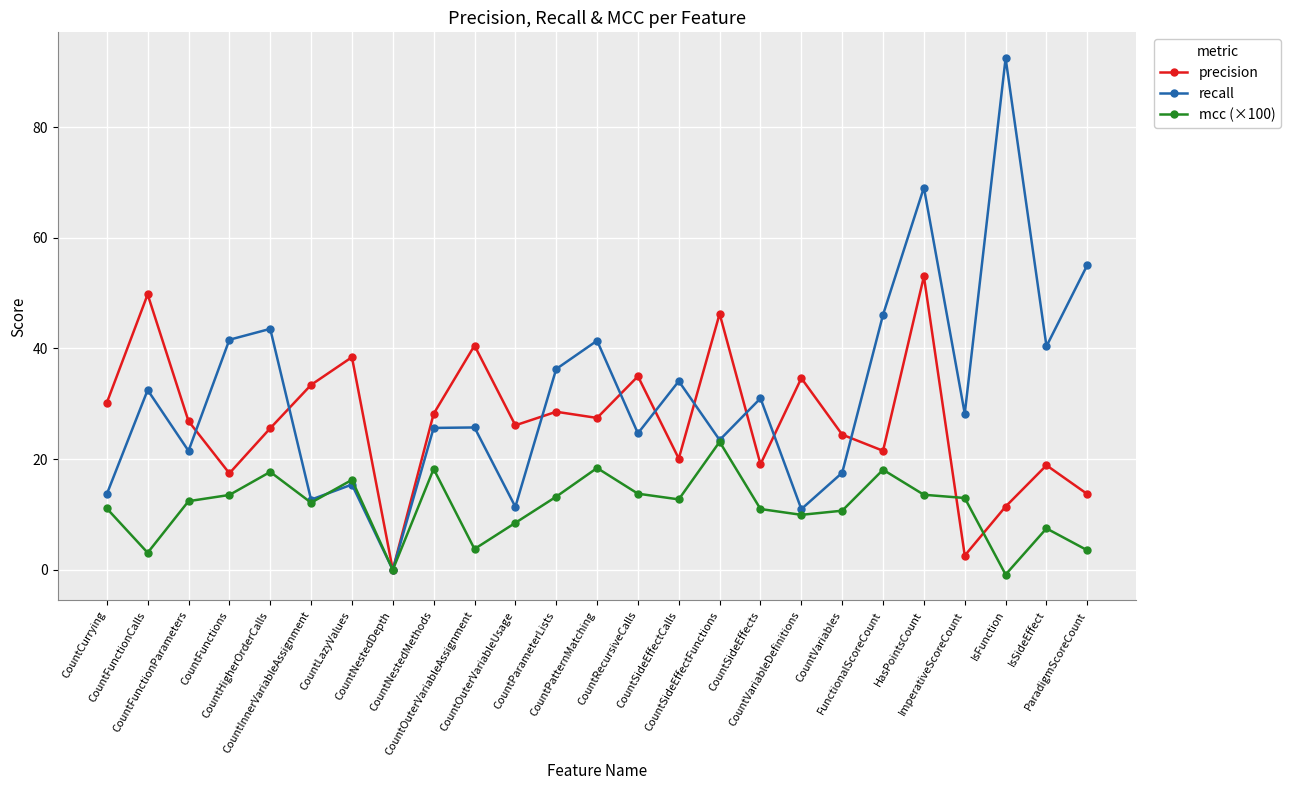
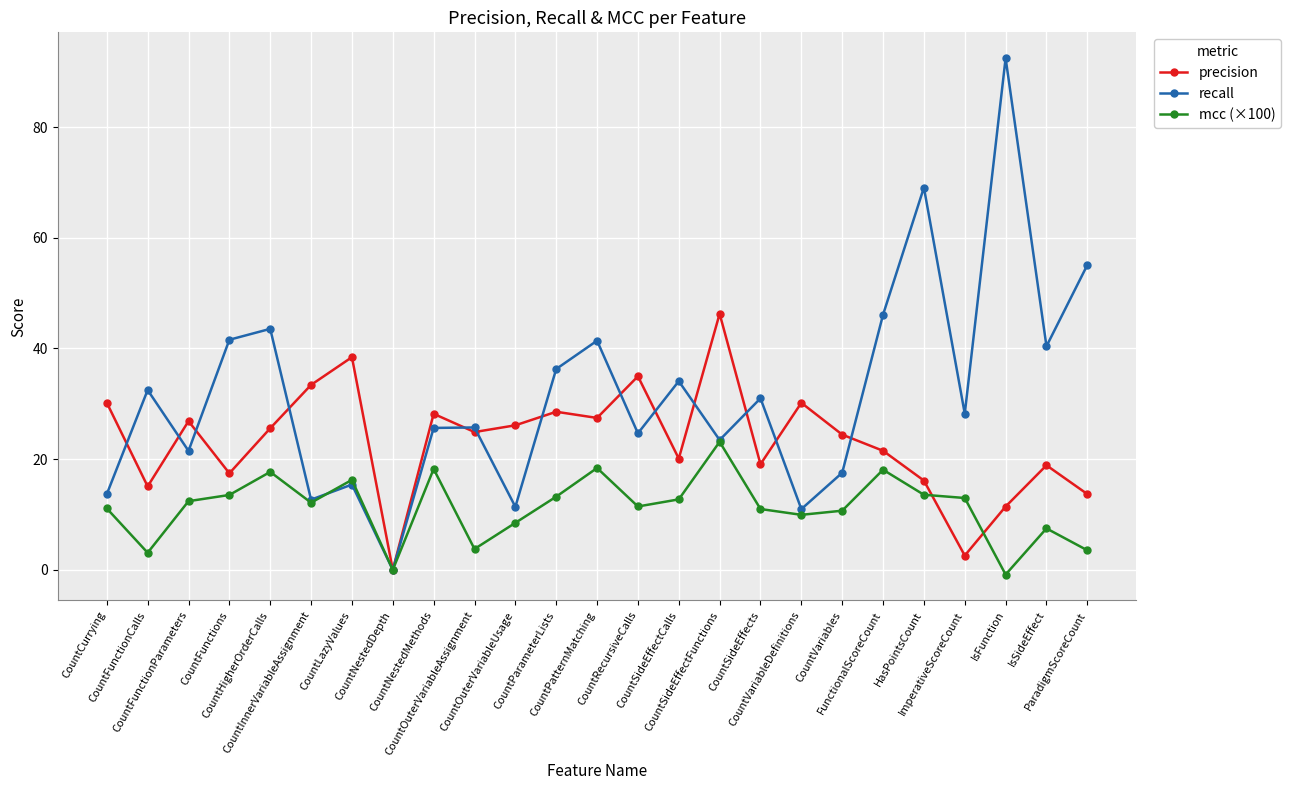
precision, CountFunctionCalls: 50 -> 15
precision, CountOuterVariableAssignment: 41 -> 25
mcc (×100), CountRecursiveCalls: 14 -> 11
precision, CountVariableDefinitions: 35 -> 30
precision, HasPointsCount: 53 -> 16
